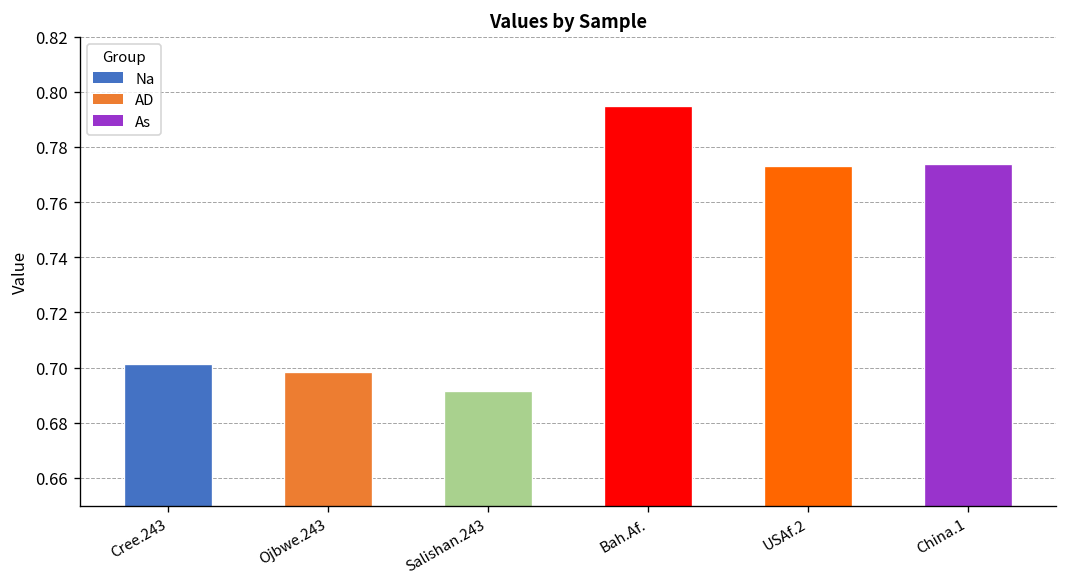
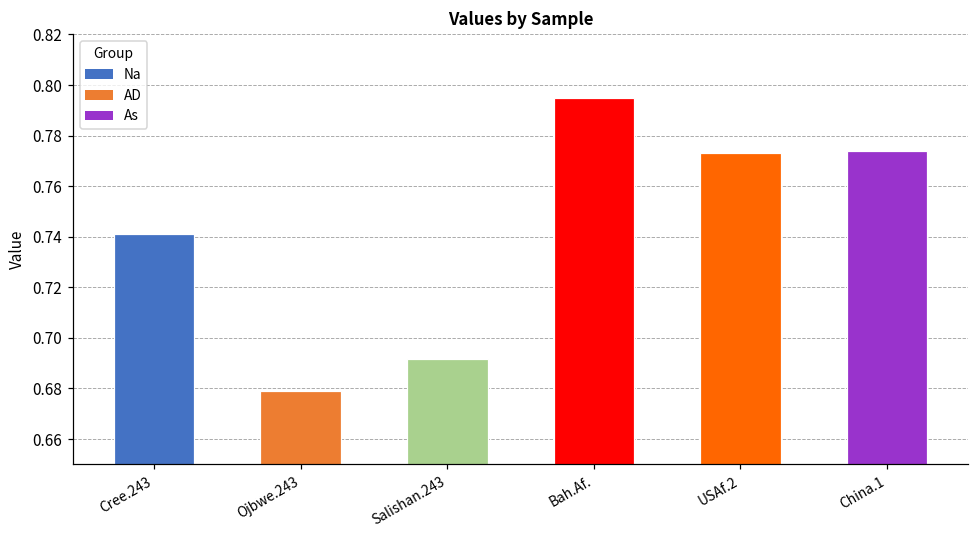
Cree.243: 0.701 -> 0.741
Ojbwe.243: 0.698 -> 0.679
